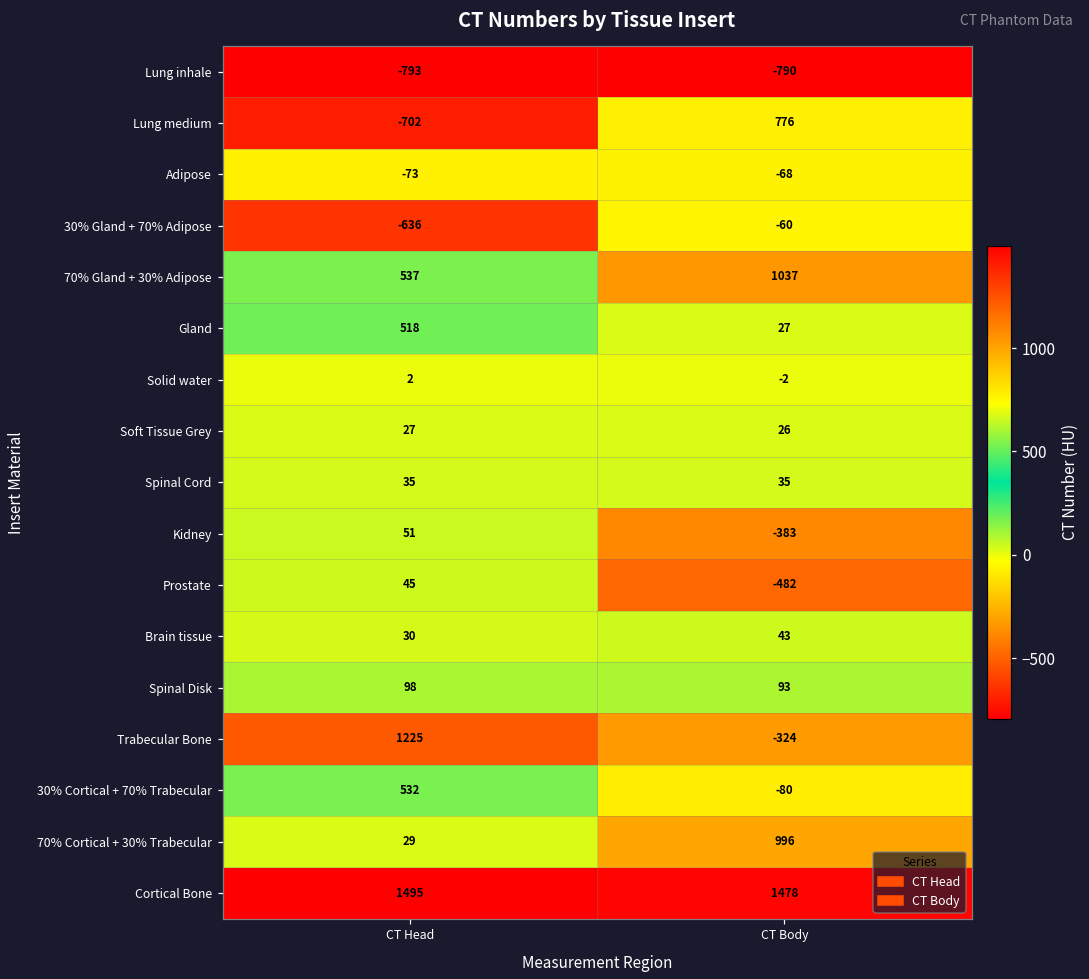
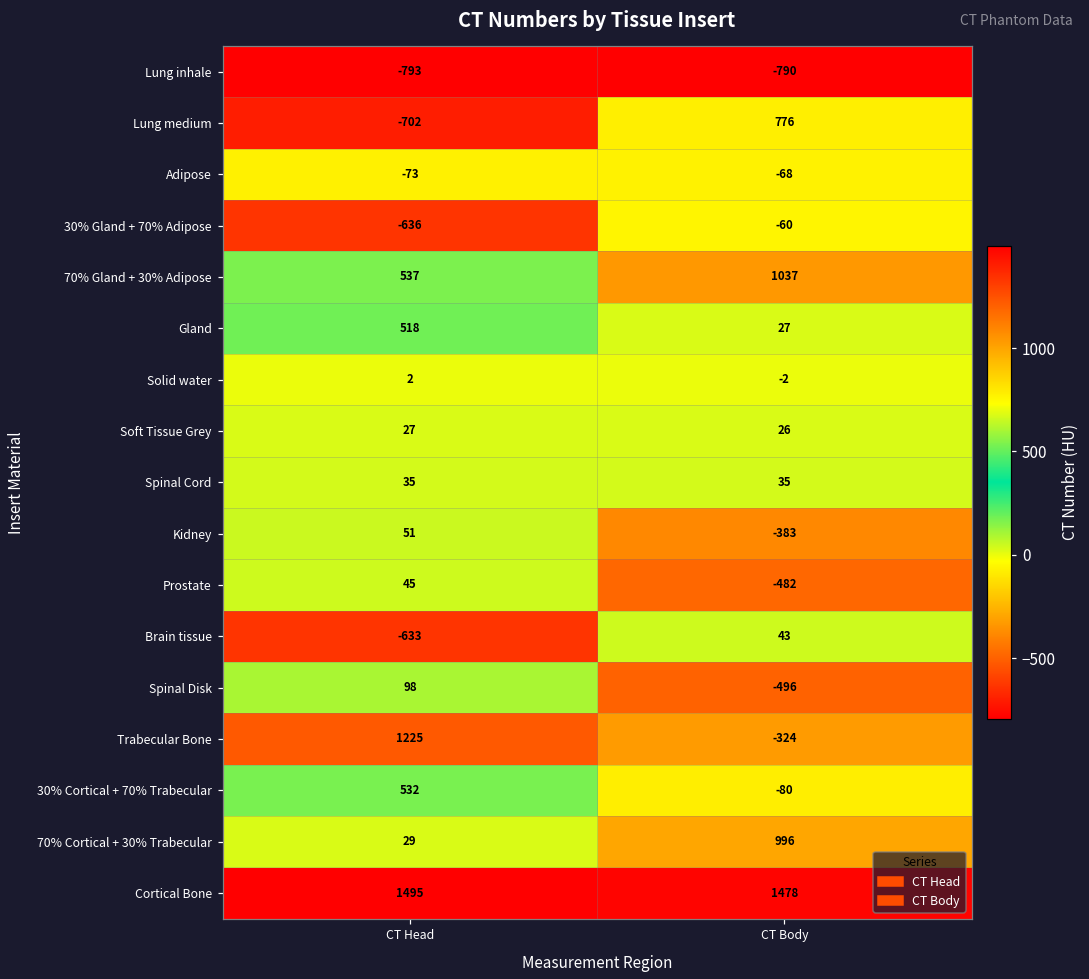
Brain tissue, CT Head: 30 -> -633
Spinal Disk, CT Body: 93 -> -496
